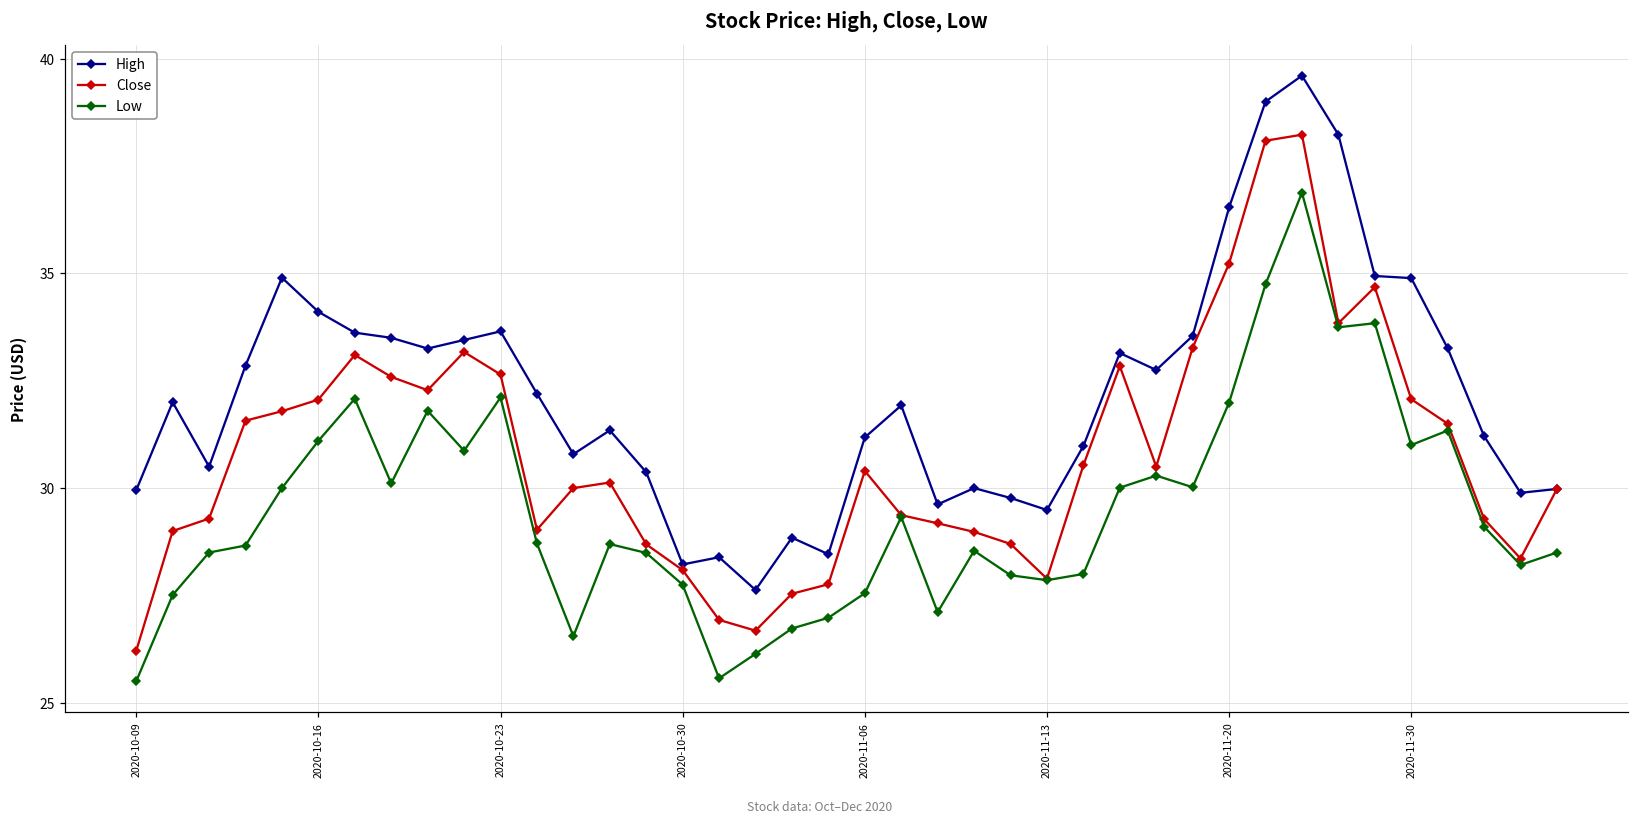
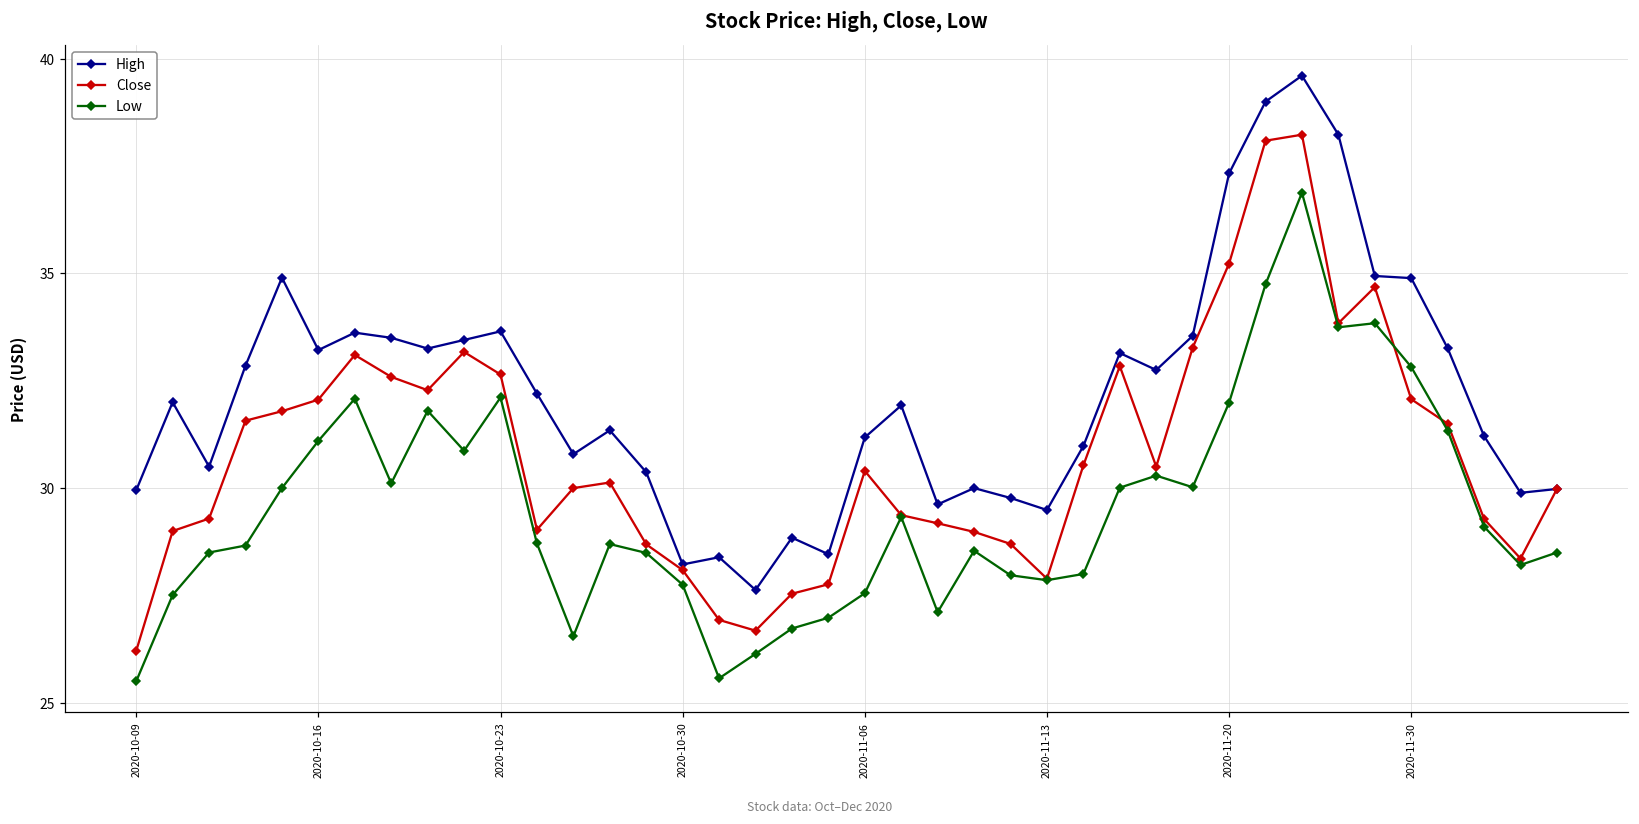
High, 2020-10-16: 34.1 -> 33.2
High, 2020-11-20: 36.5 -> 37.3
Low, 2020-11-30: 31.0 -> 32.8
